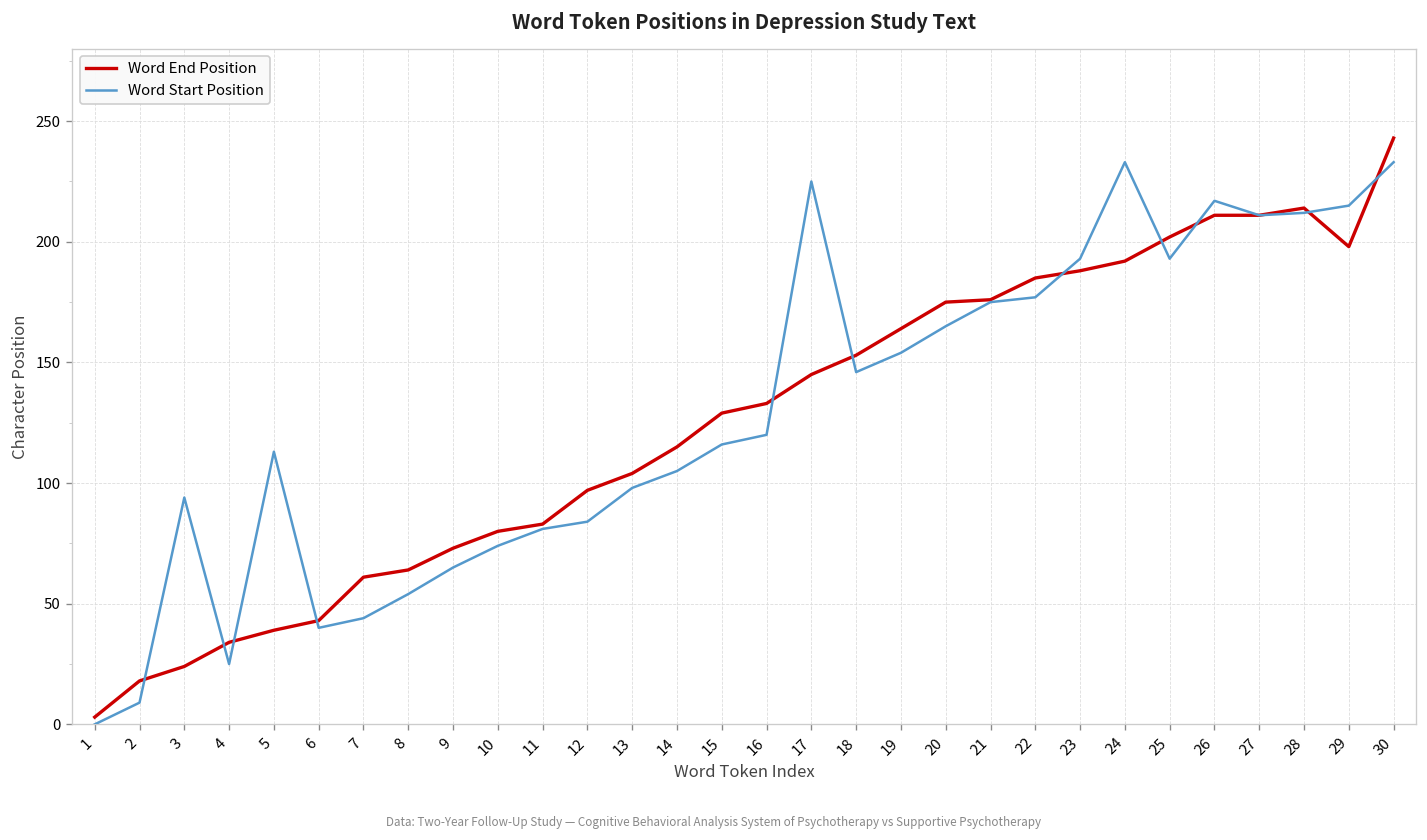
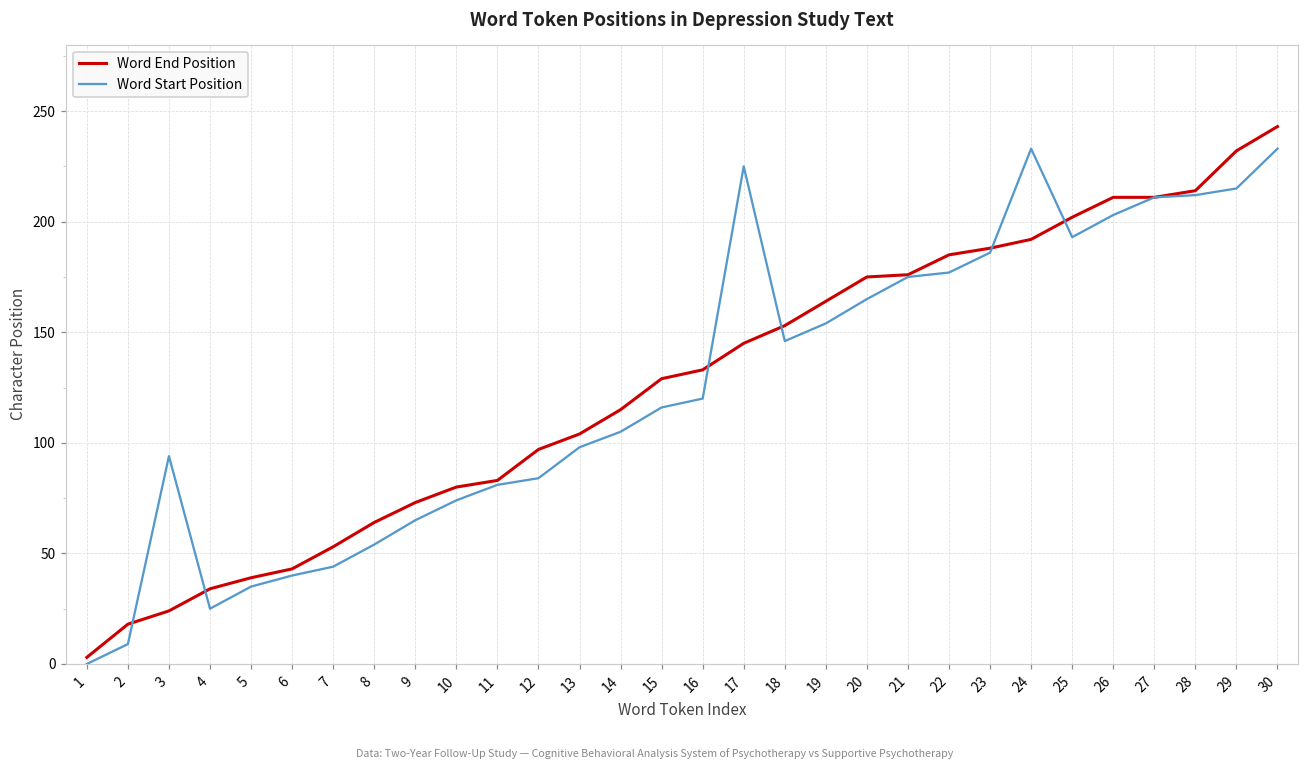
Word Start Position, 5: 113 -> 35
Word End Position, 7: 61 -> 53
Word Start Position, 23: 193 -> 186
Word Start Position, 26: 217 -> 203
Word End Position, 29: 198 -> 232
